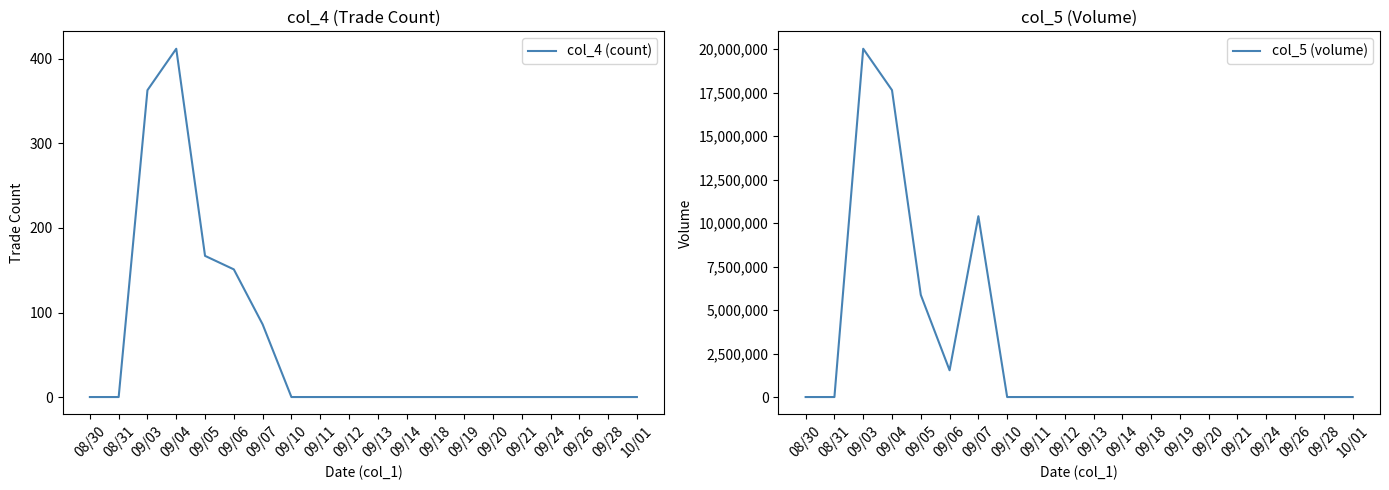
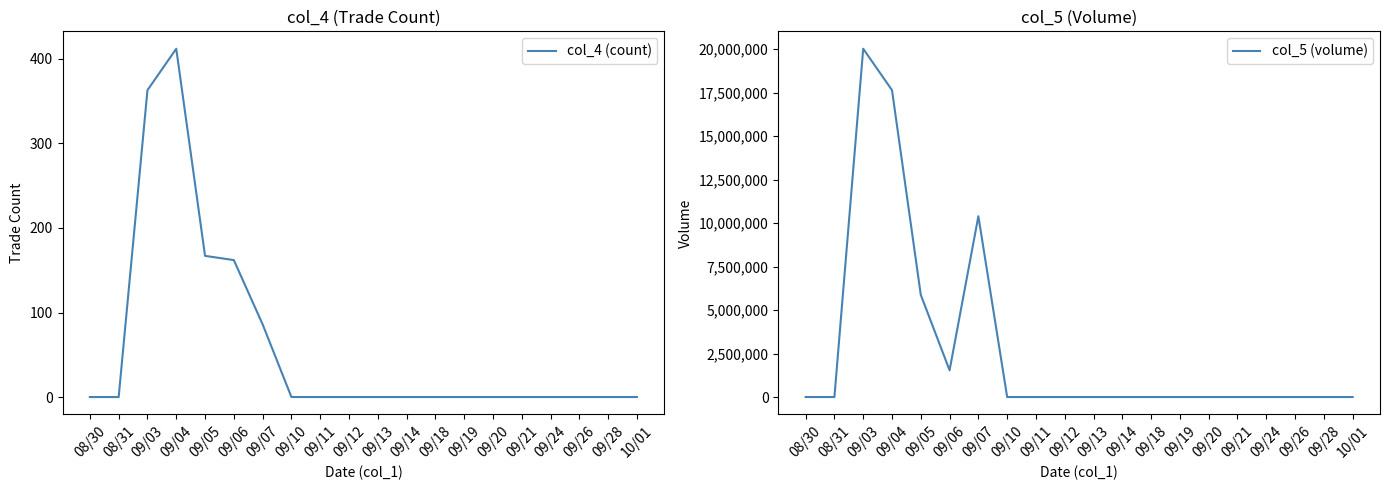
col_4 (Trade Count), 09/06: 150 -> 160
